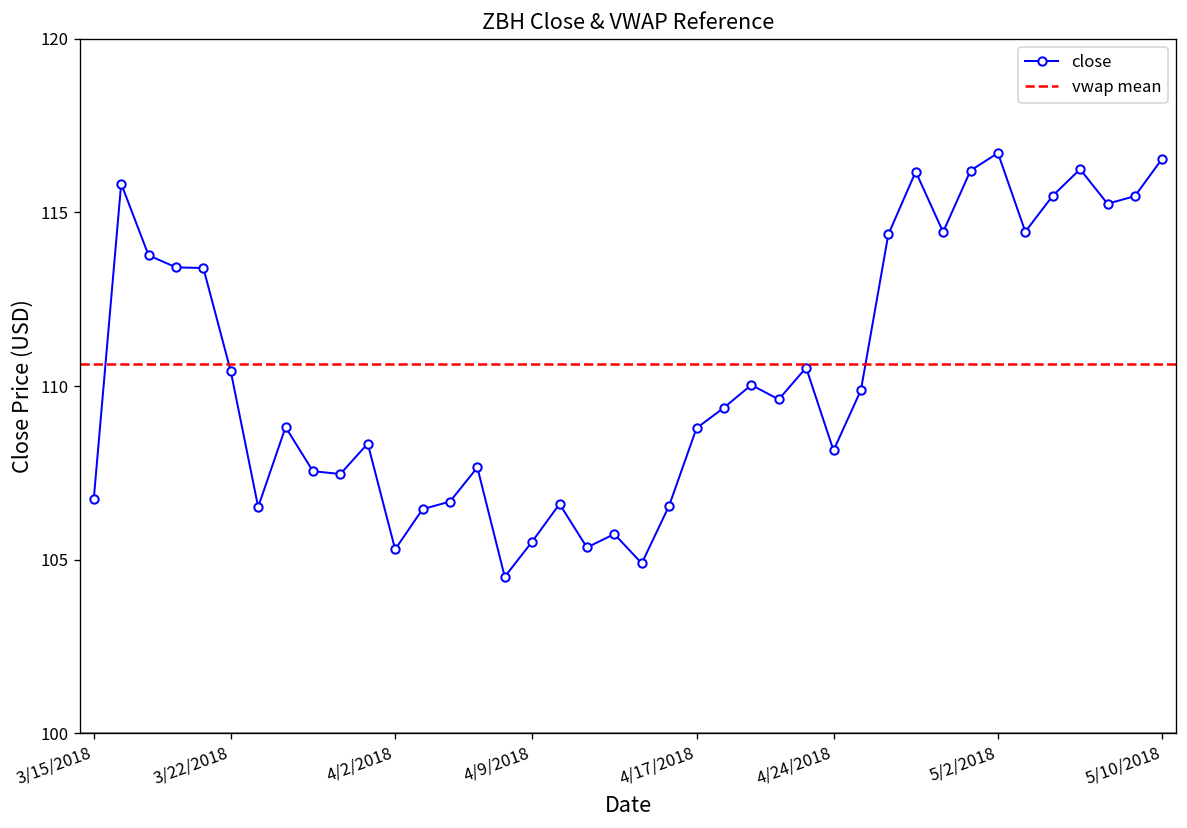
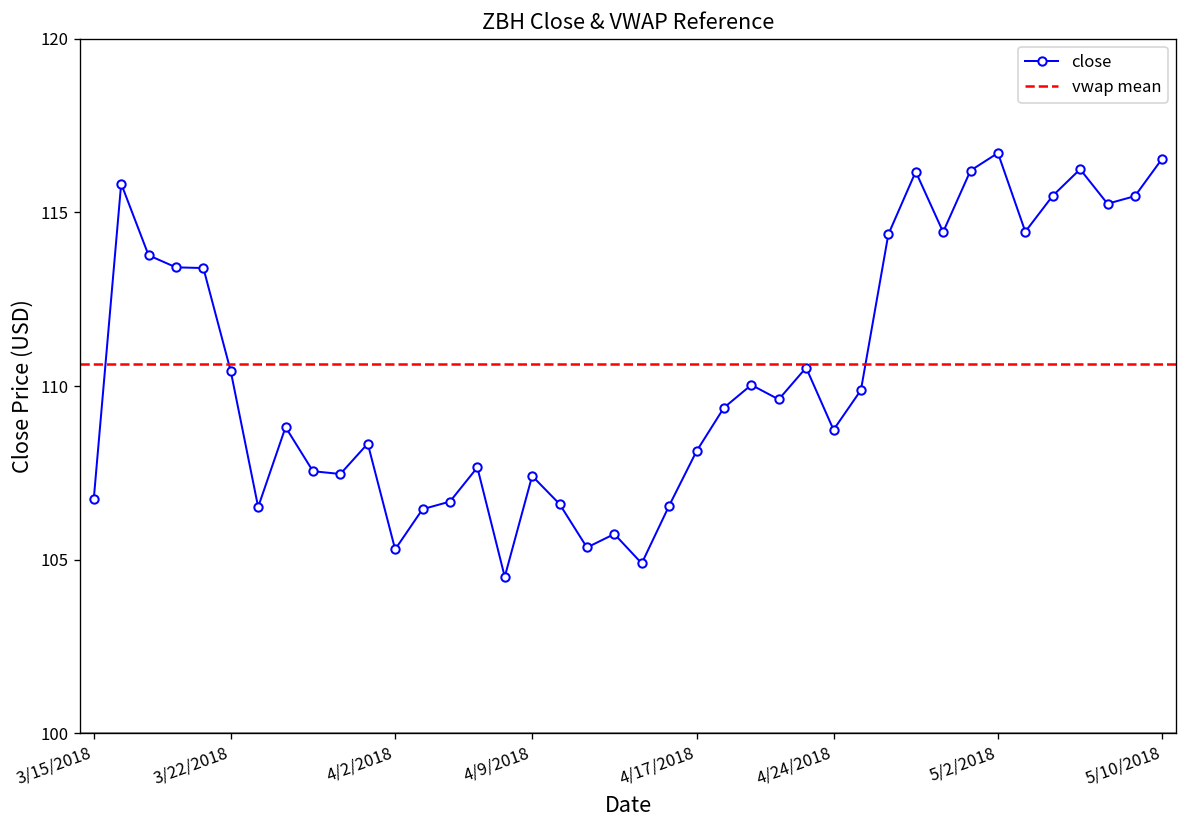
4/9/2018: 105.5 -> 107.4
4/17/2018: 108.8 -> 108.1
4/24/2018: 108.1 -> 108.7
